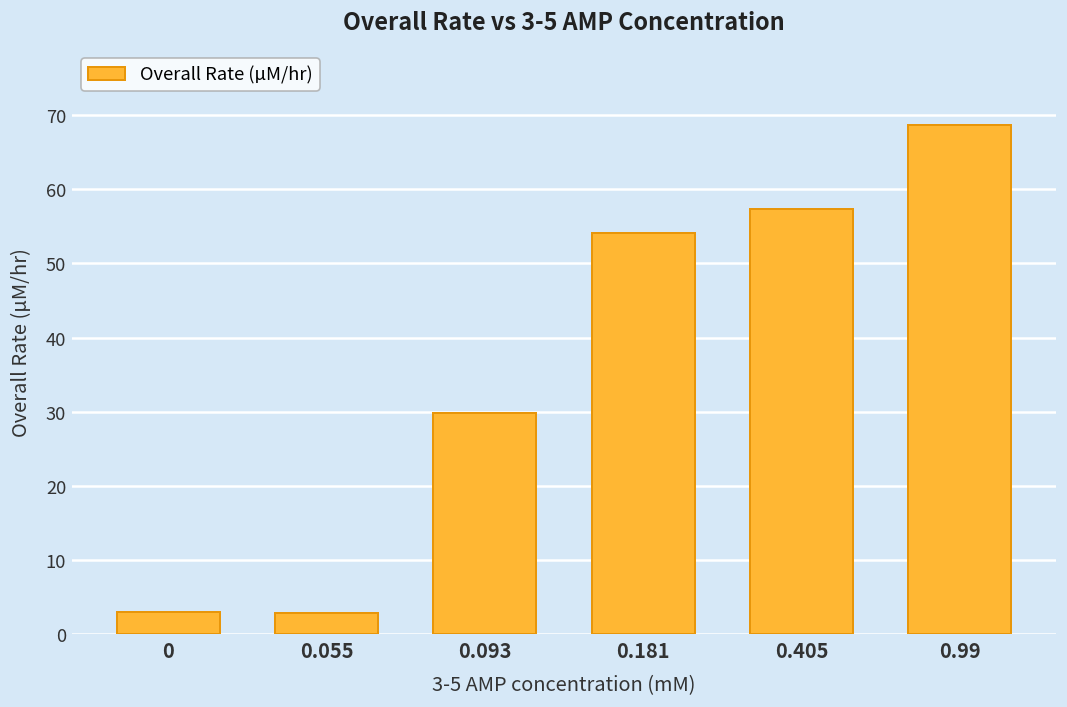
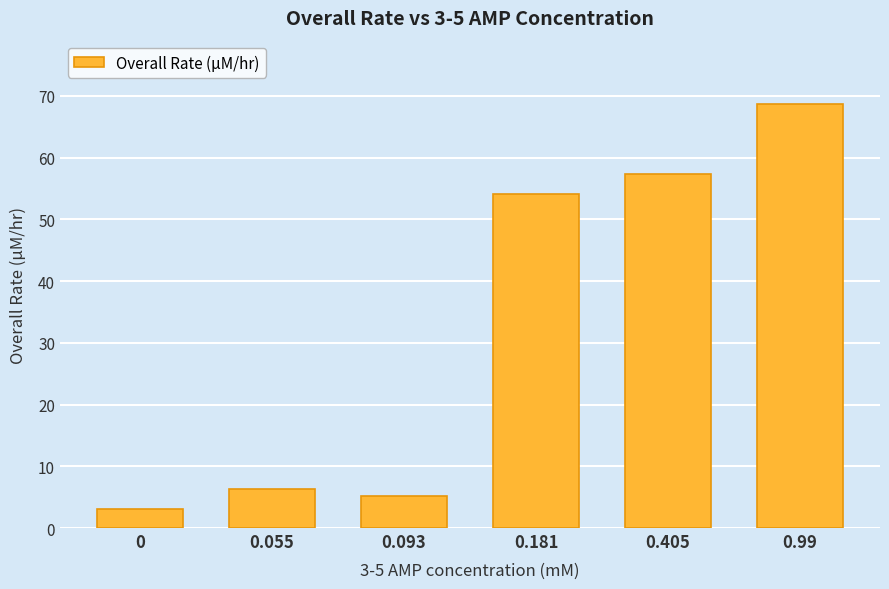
0.055: 3 -> 6
0.093: 30 -> 5
